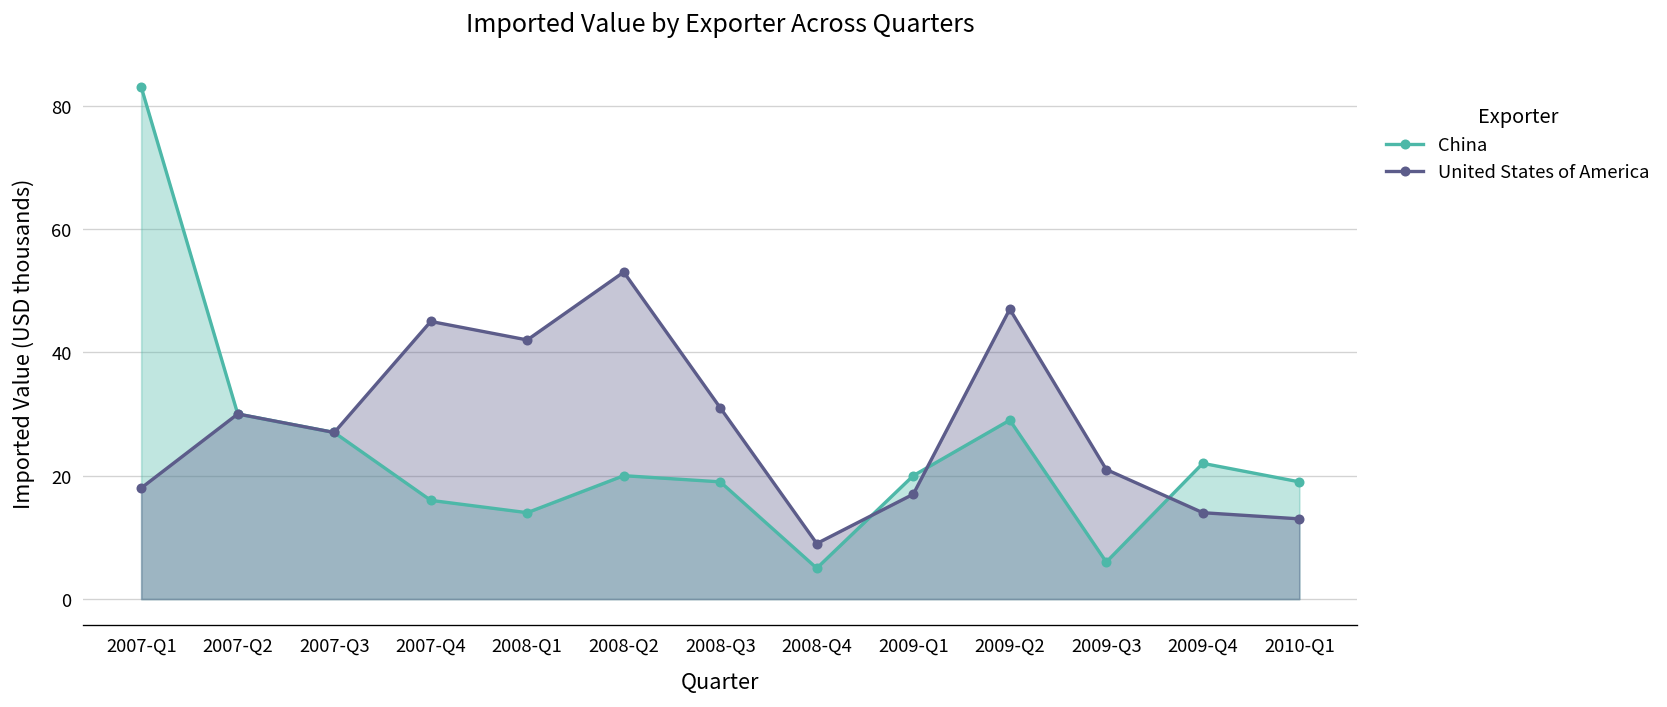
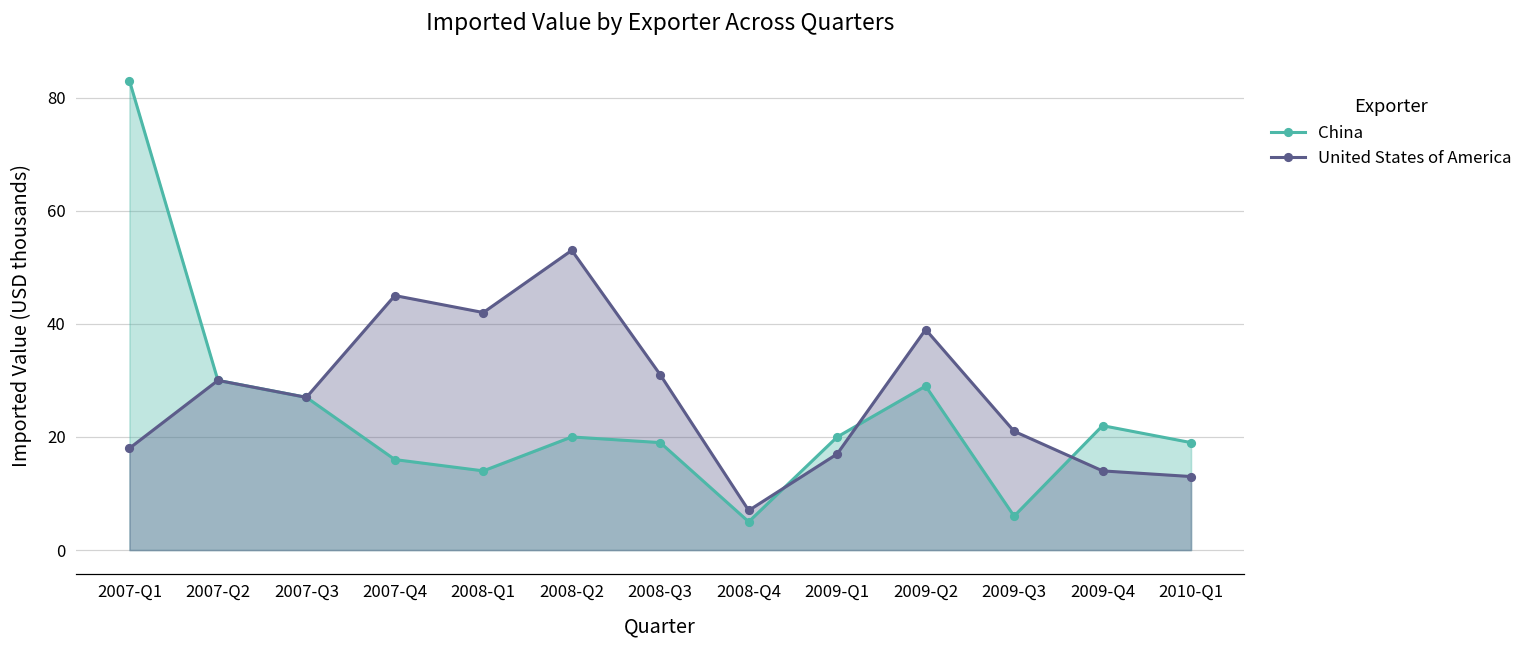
United States of America, 2008-Q4: 9 -> 7
United States of America, 2009-Q2: 47 -> 39
